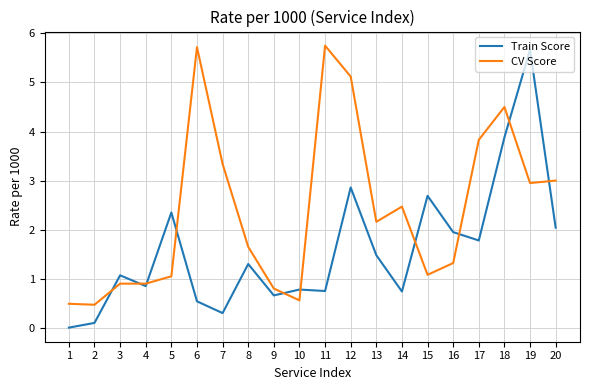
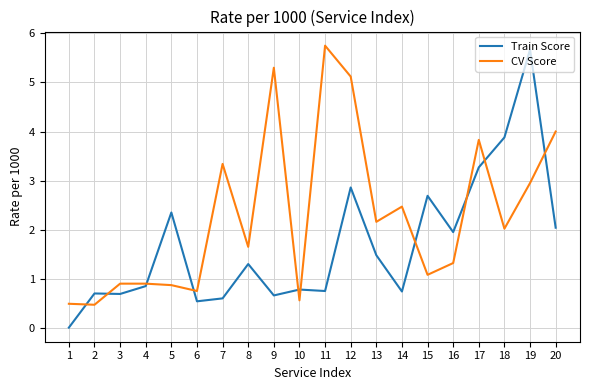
Train Score, 2: 0.1 -> 0.7
Train Score, 3: 1.1 -> 0.7
CV Score, 5: 1.1 -> 0.9
CV Score, 6: 5.7 -> 0.8
Train Score, 7: 0.3 -> 0.6
CV Score, 9: 0.8 -> 5.3
Train Score, 17: 1.8 -> 3.3
CV Score, 18: 4.5 -> 2.0
CV Score, 20: 3 -> 4
